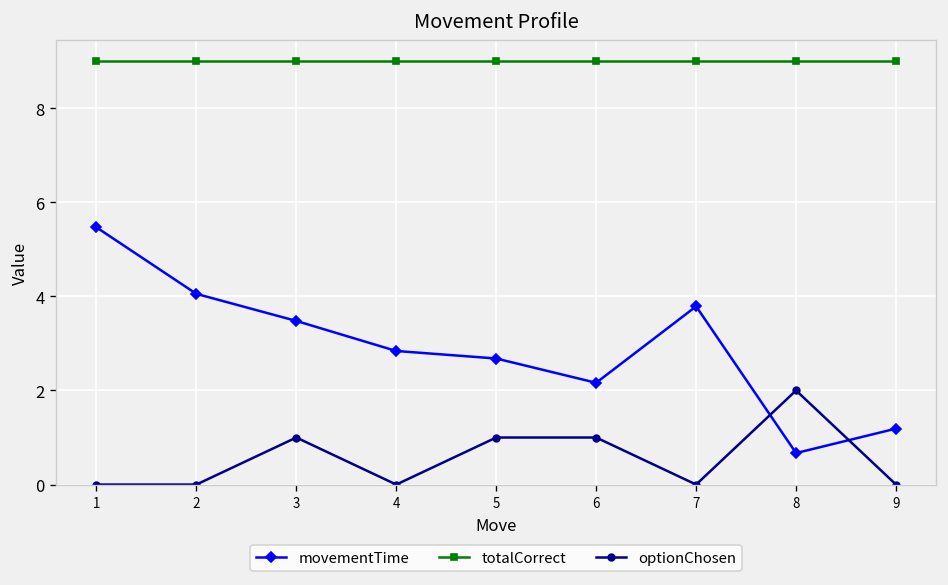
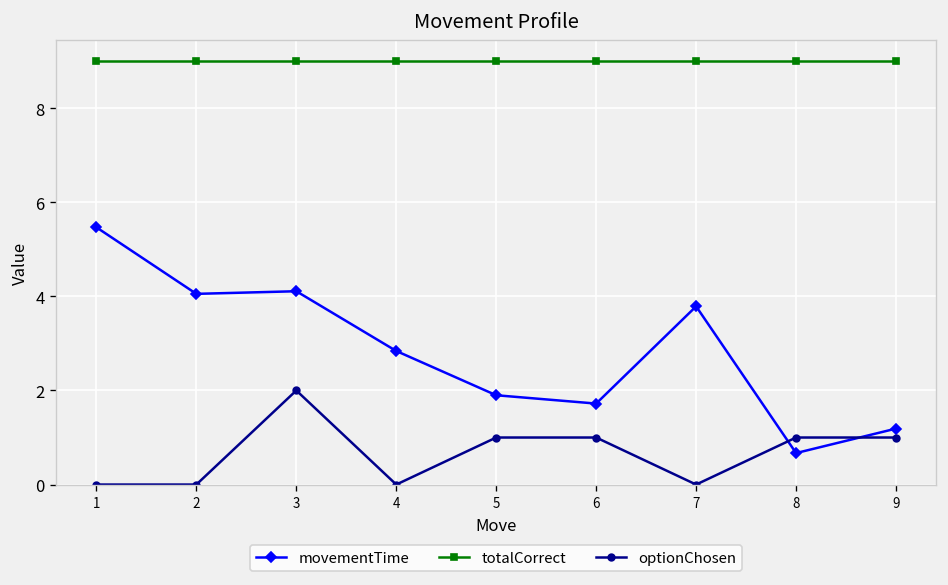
movementTime, 3: 3.5 -> 4.1
optionChosen, 3: 1 -> 2
movementTime, 5: 2.7 -> 1.9
movementTime, 6: 2.2 -> 1.7
optionChosen, 8: 2 -> 1
optionChosen, 9: 0 -> 1
